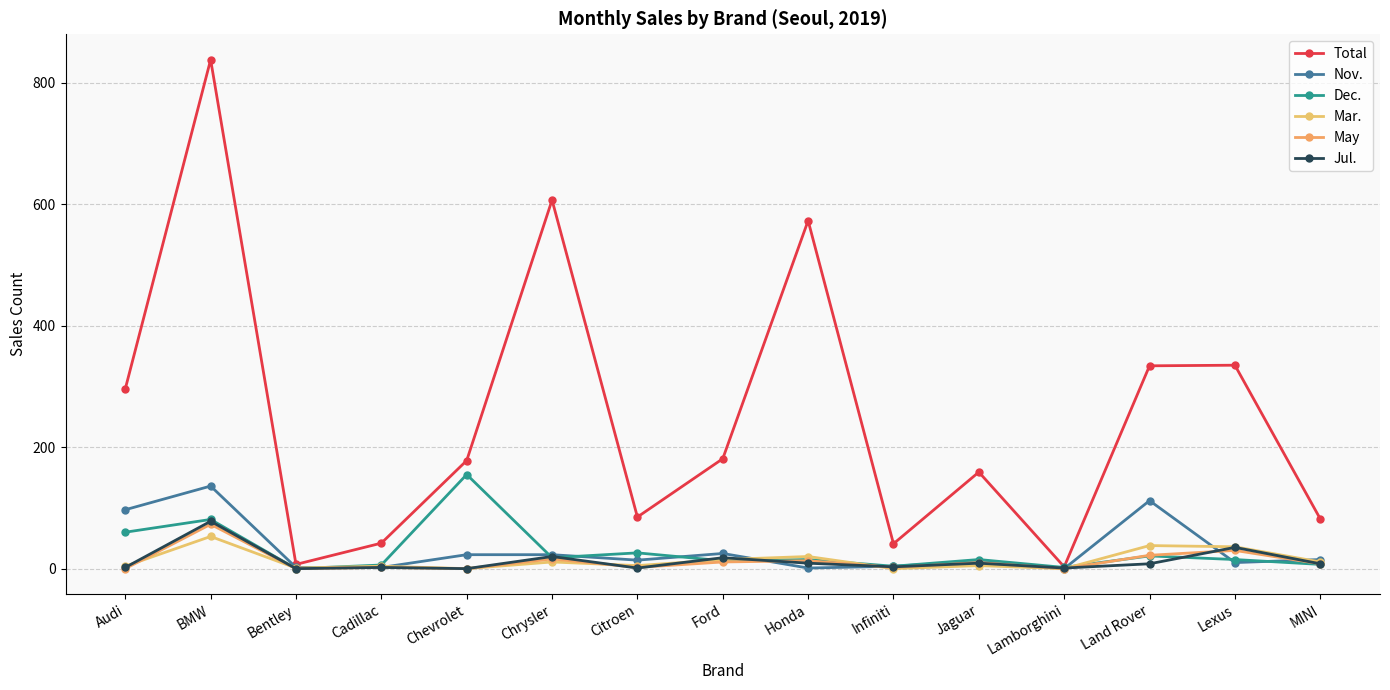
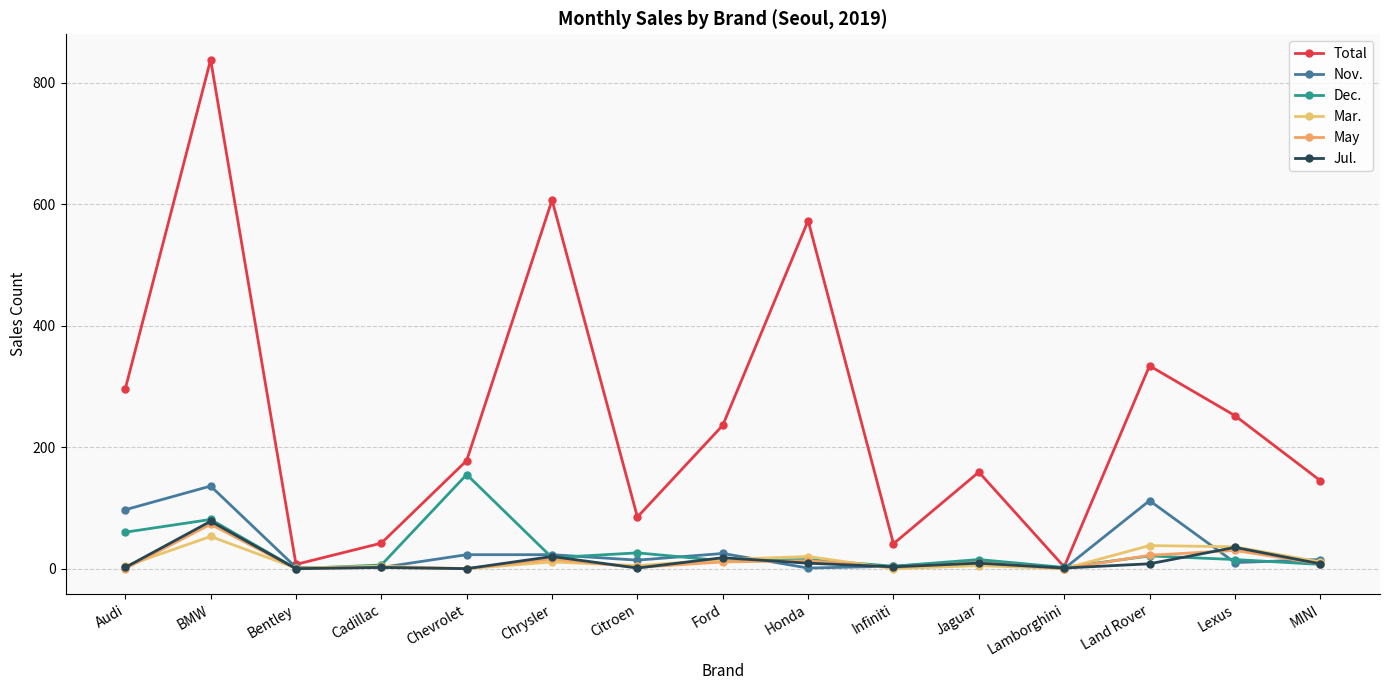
Total, Ford: 180 -> 240
Total, Lexus: 340 -> 250
Total, MINI: 80 -> 150
